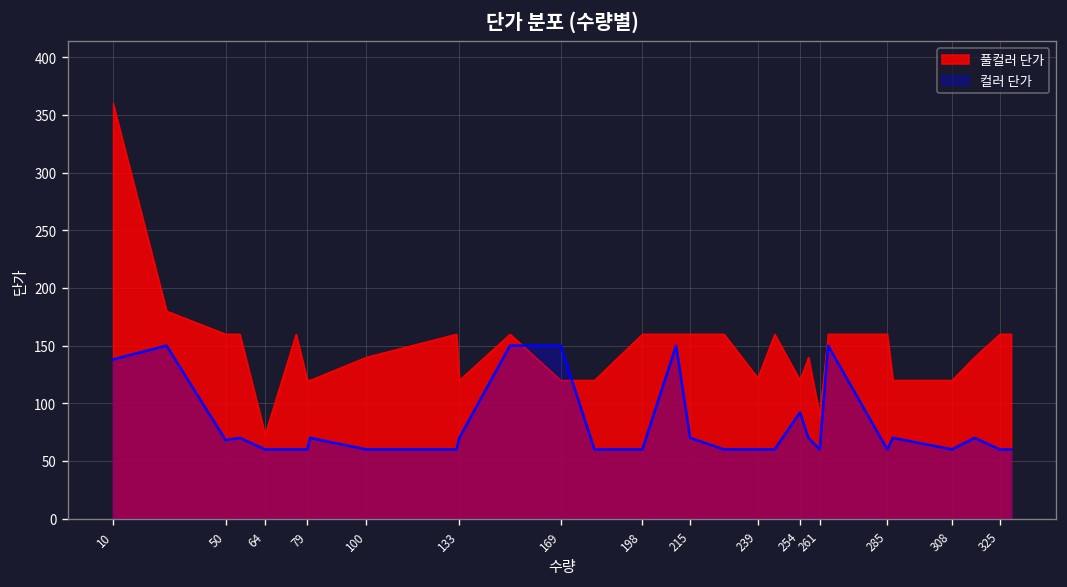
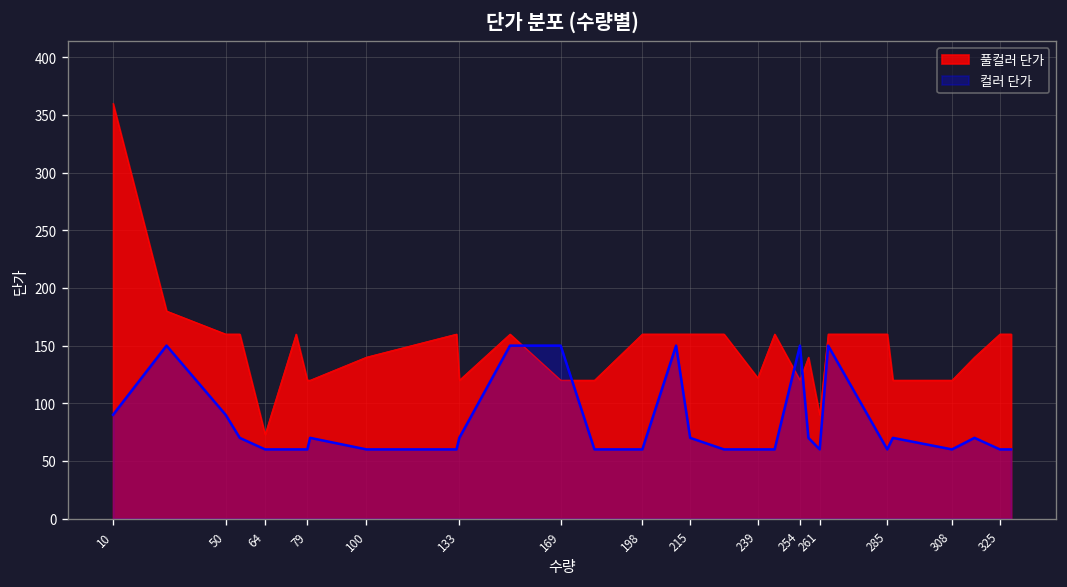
컬러 단가, 10: 140 -> 90
컬러 단가, 50: 70 -> 90
컬러 단가, 254: 90 -> 150
